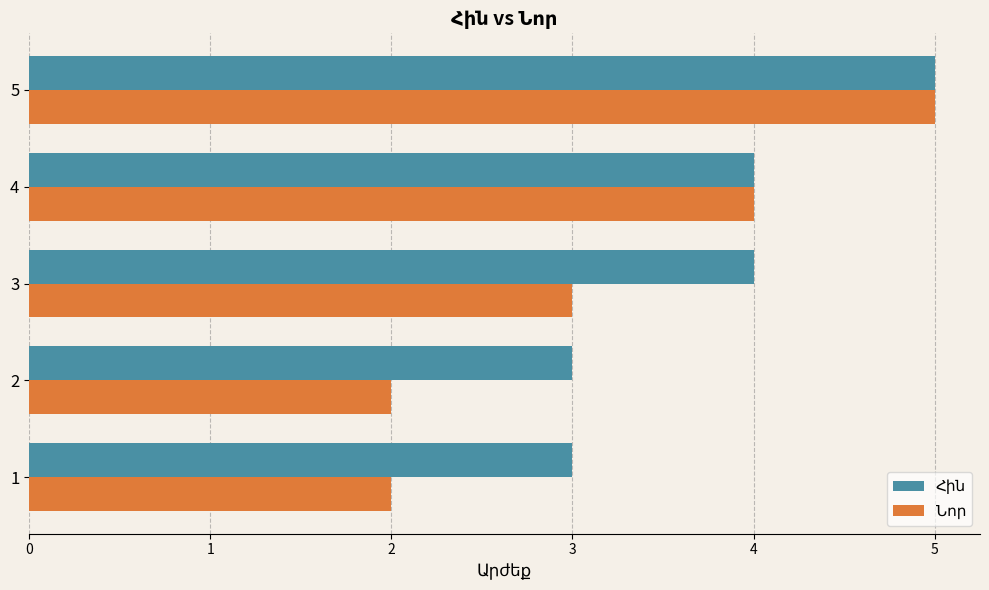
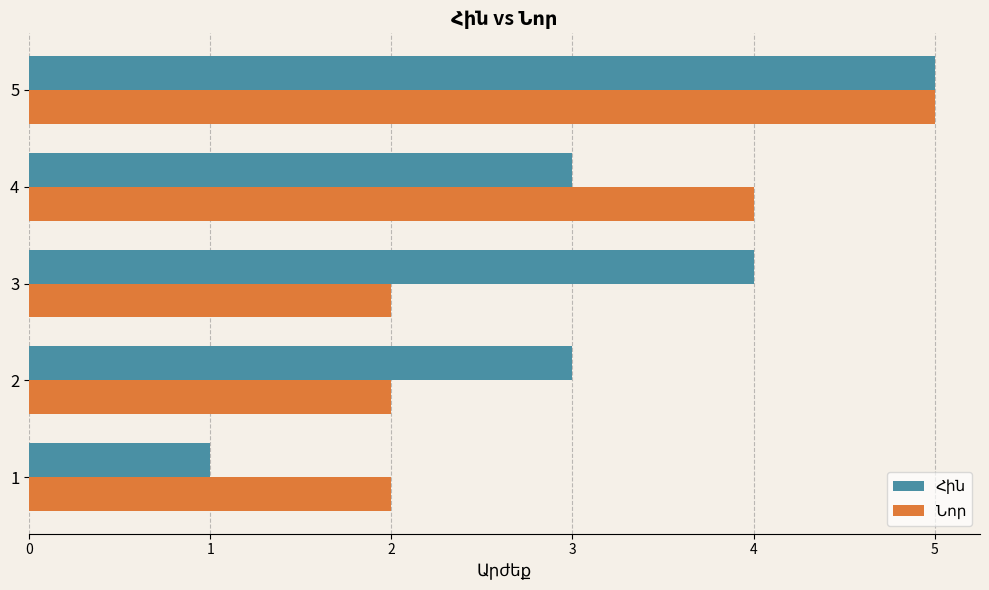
Հին, 4: 4 -> 3
Նոր, 3: 3 -> 2
Հին, 1: 3 -> 1
